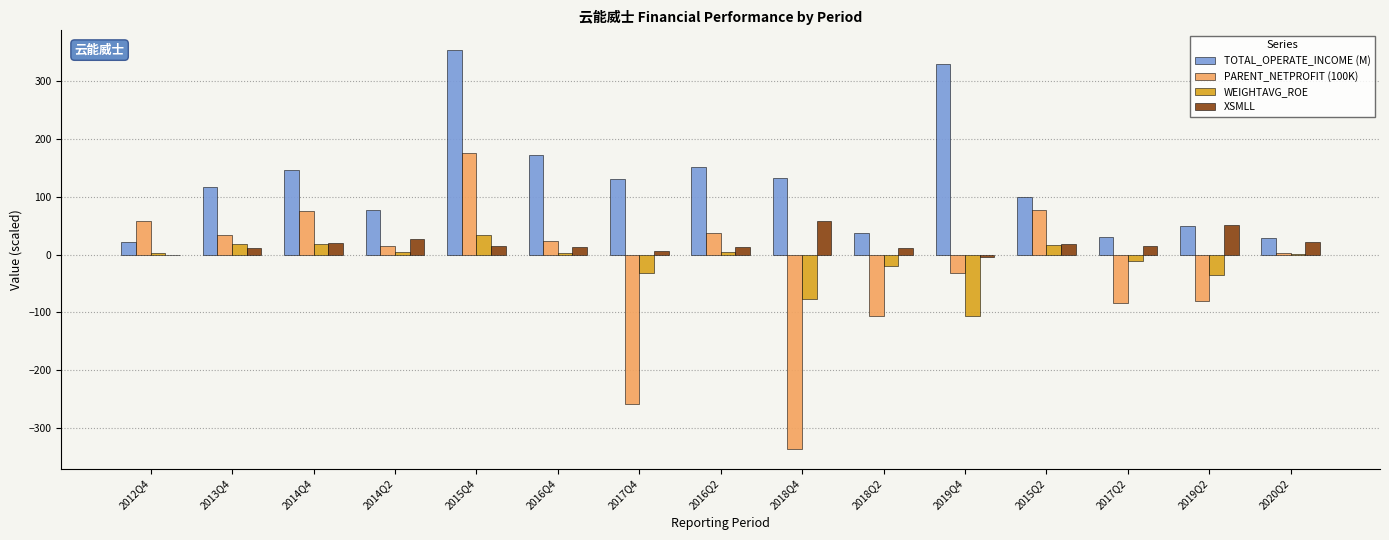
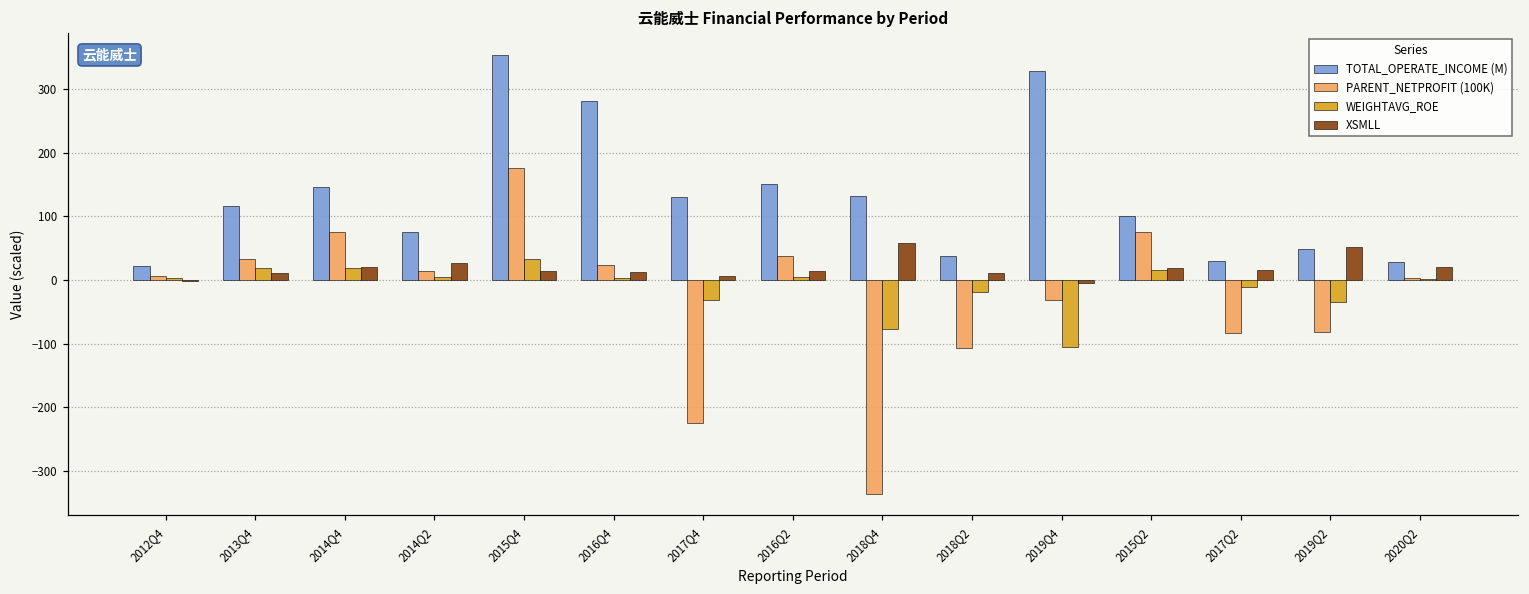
PARENT_NETPROFIT (100K), 2012Q4: 60 -> 10
TOTAL_OPERATE_INCOME (M), 2016Q4: 170 -> 280
PARENT_NETPROFIT (100K), 2017Q4: -260 -> -220
